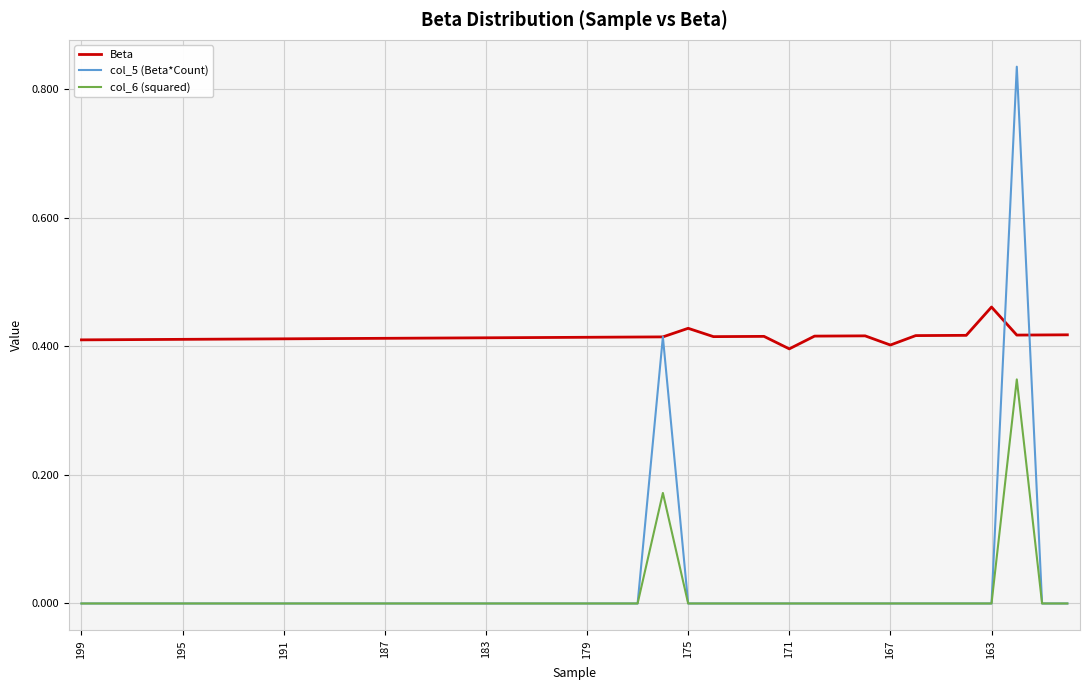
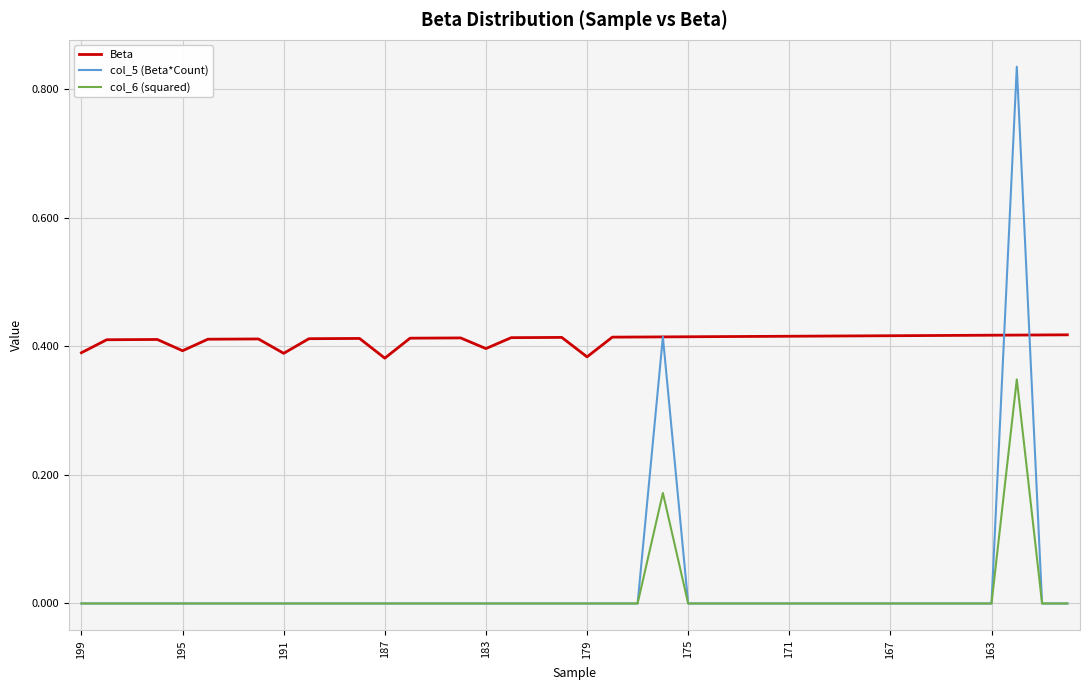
Beta, 199: 0.41 -> 0.39
Beta, 195: 0.41 -> 0.39
Beta, 191: 0.41 -> 0.39
Beta, 187: 0.41 -> 0.38
Beta, 183: 0.41 -> 0.40
Beta, 179: 0.41 -> 0.38
Beta, 175: 0.43 -> 0.41
Beta, 171: 0.40 -> 0.42
Beta, 167: 0.40 -> 0.42
Beta, 163: 0.46 -> 0.42
